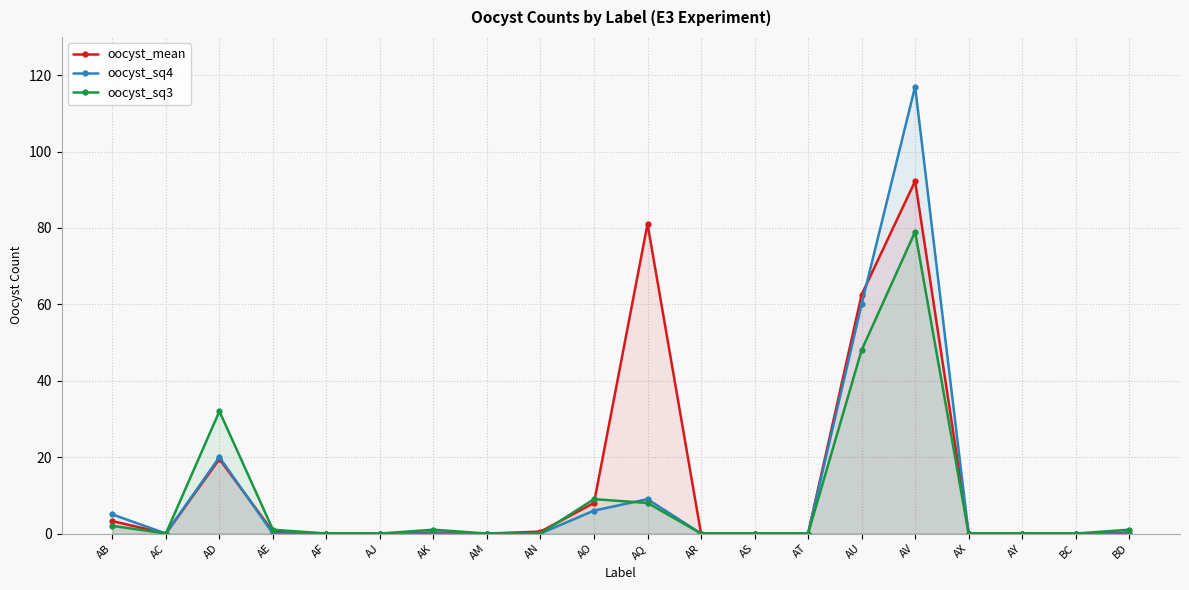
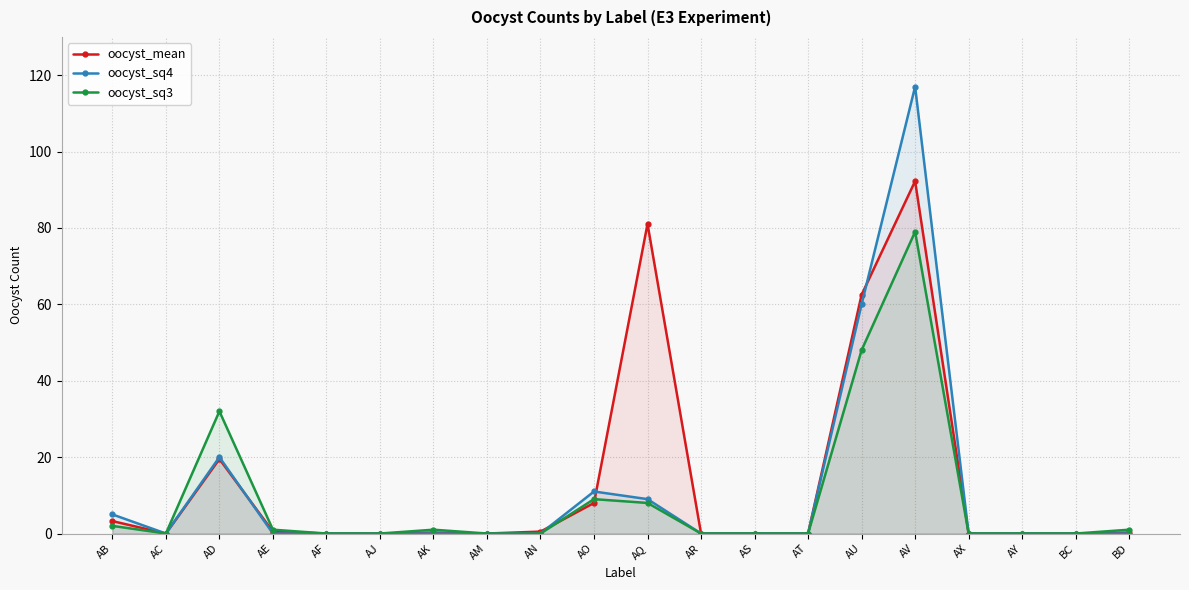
oocyst_sq4, AO: 6 -> 11
